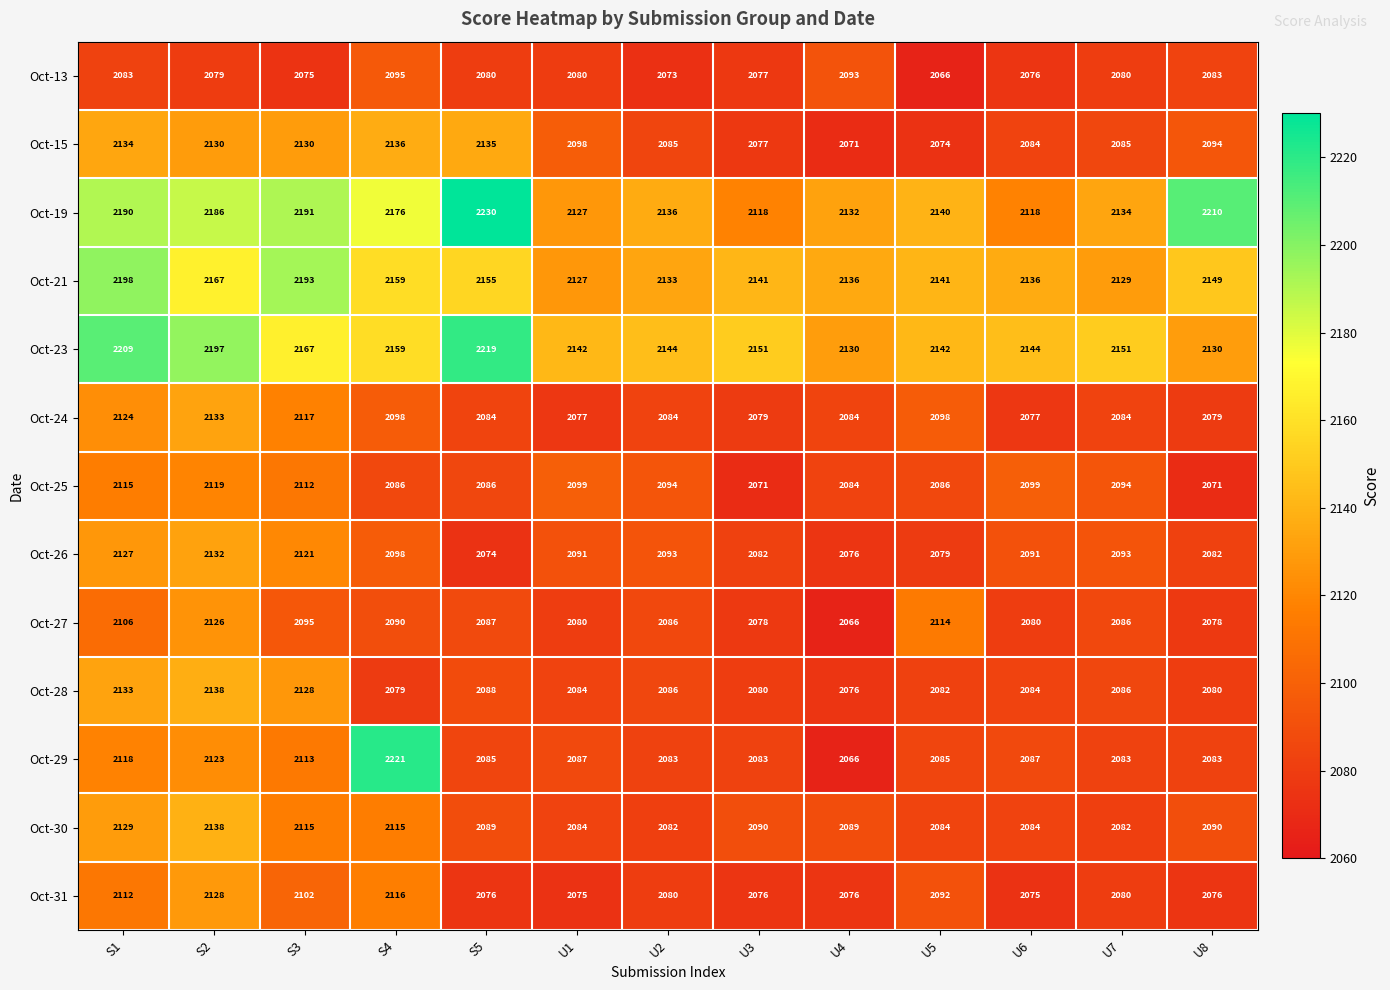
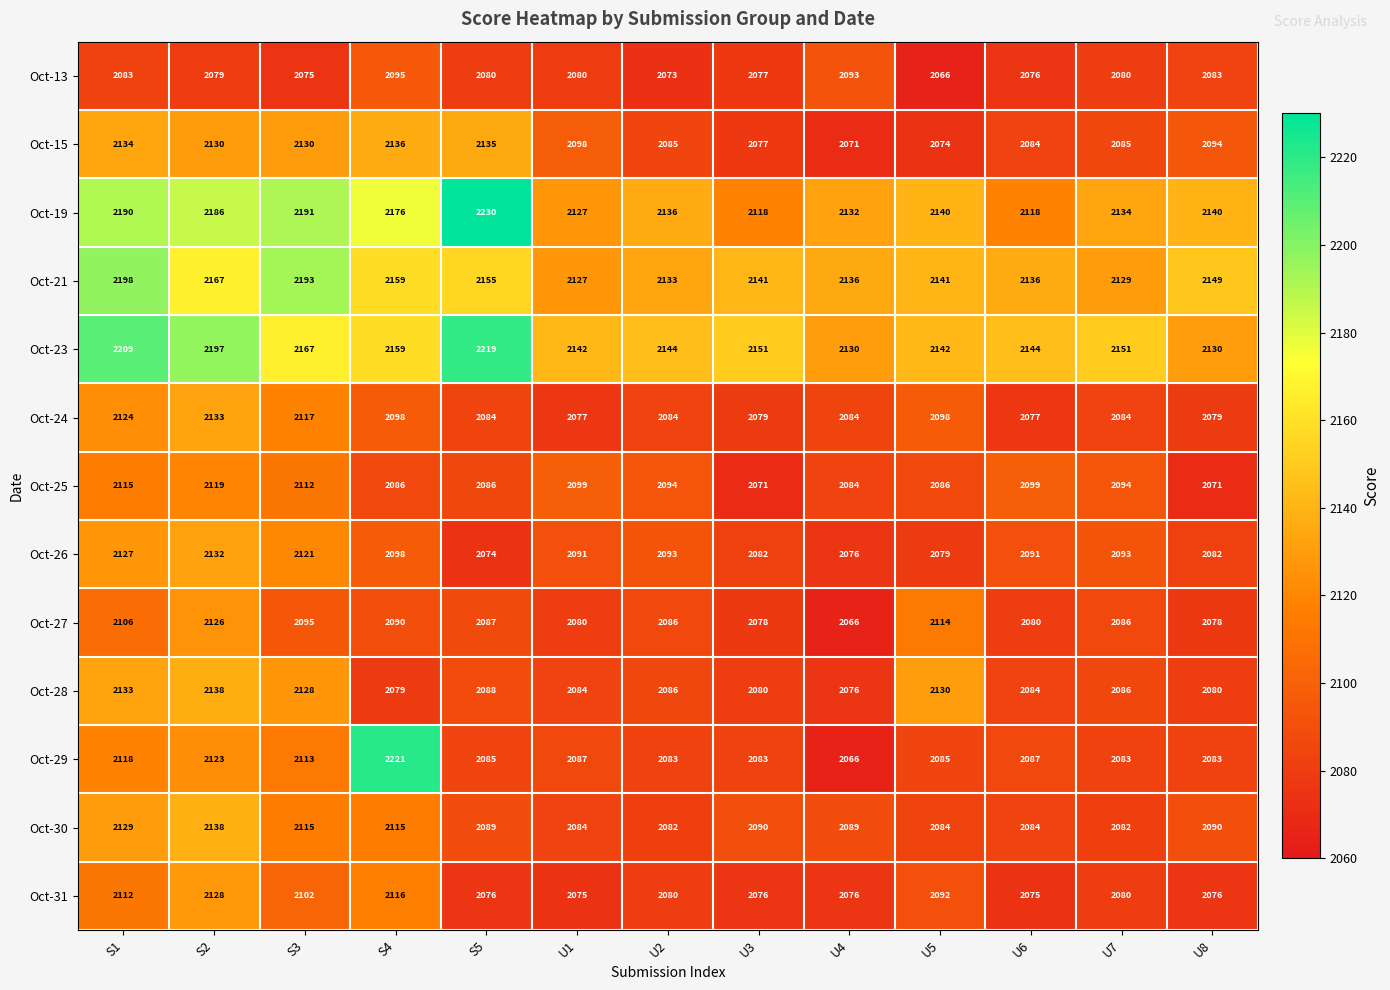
Oct-19, U8: 2210 -> 2140
Oct-28, U5: 2082 -> 2130
